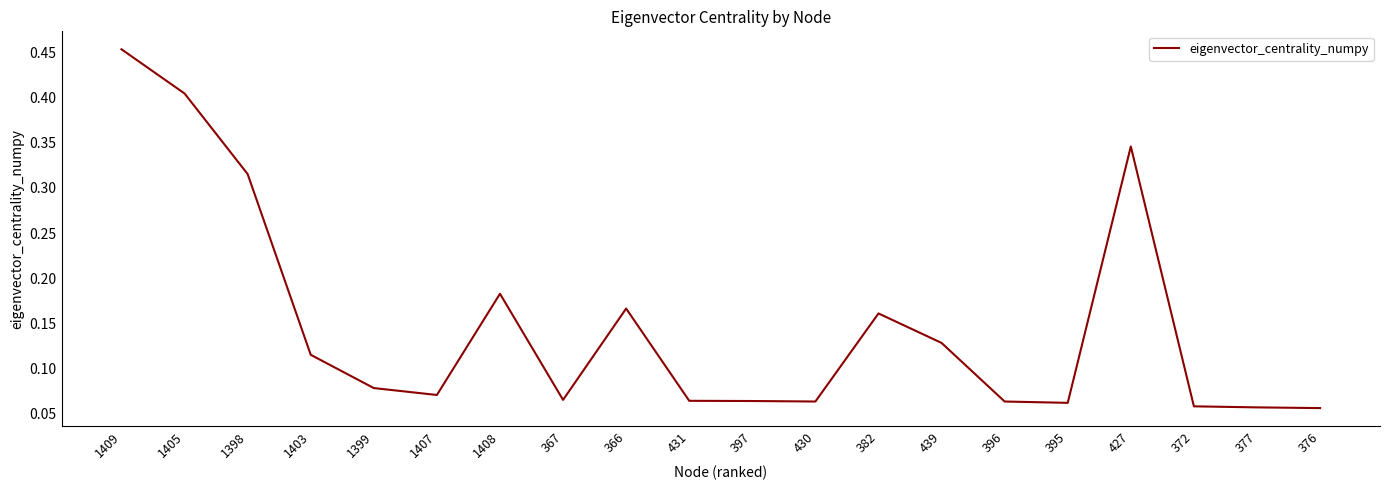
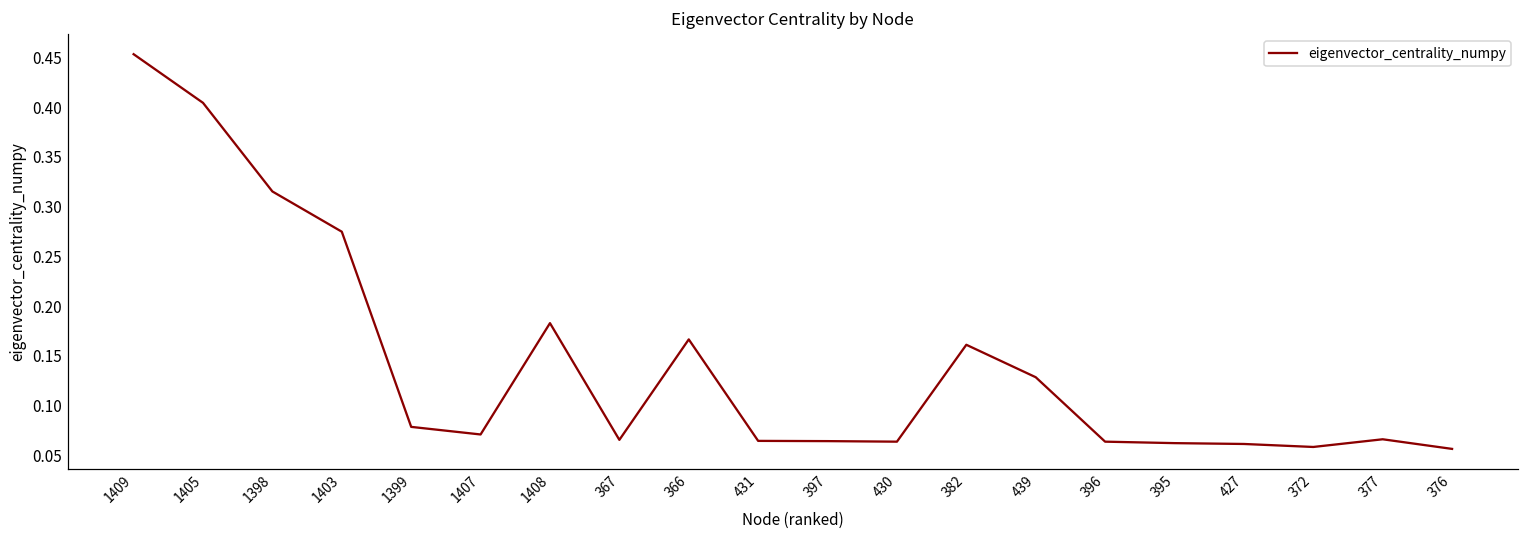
1403: 0.12 -> 0.27
427: 0.35 -> 0.06
377: 0.06 -> 0.07
